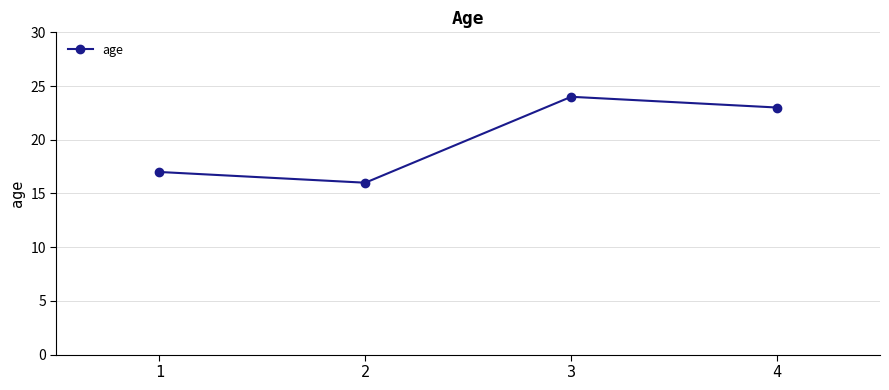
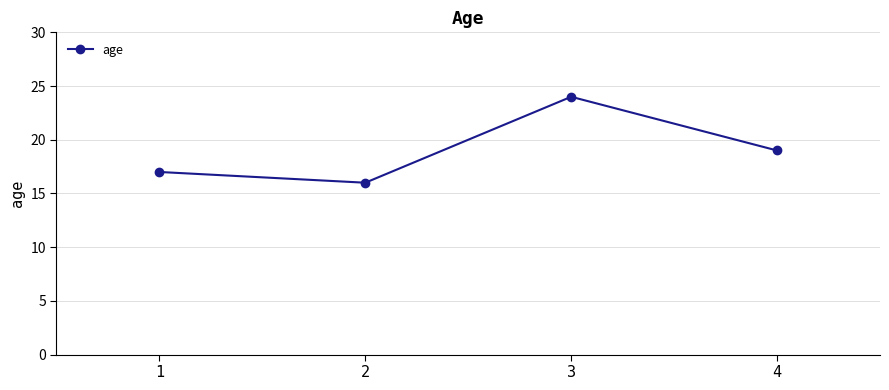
4: 23 -> 19
